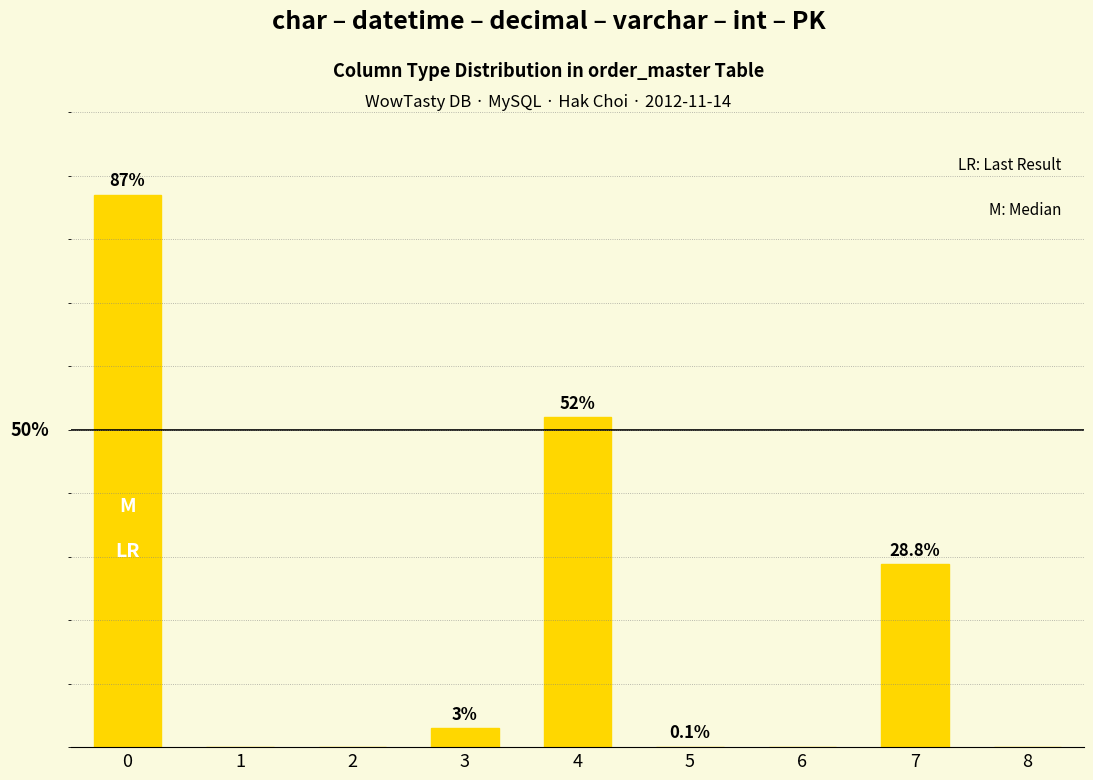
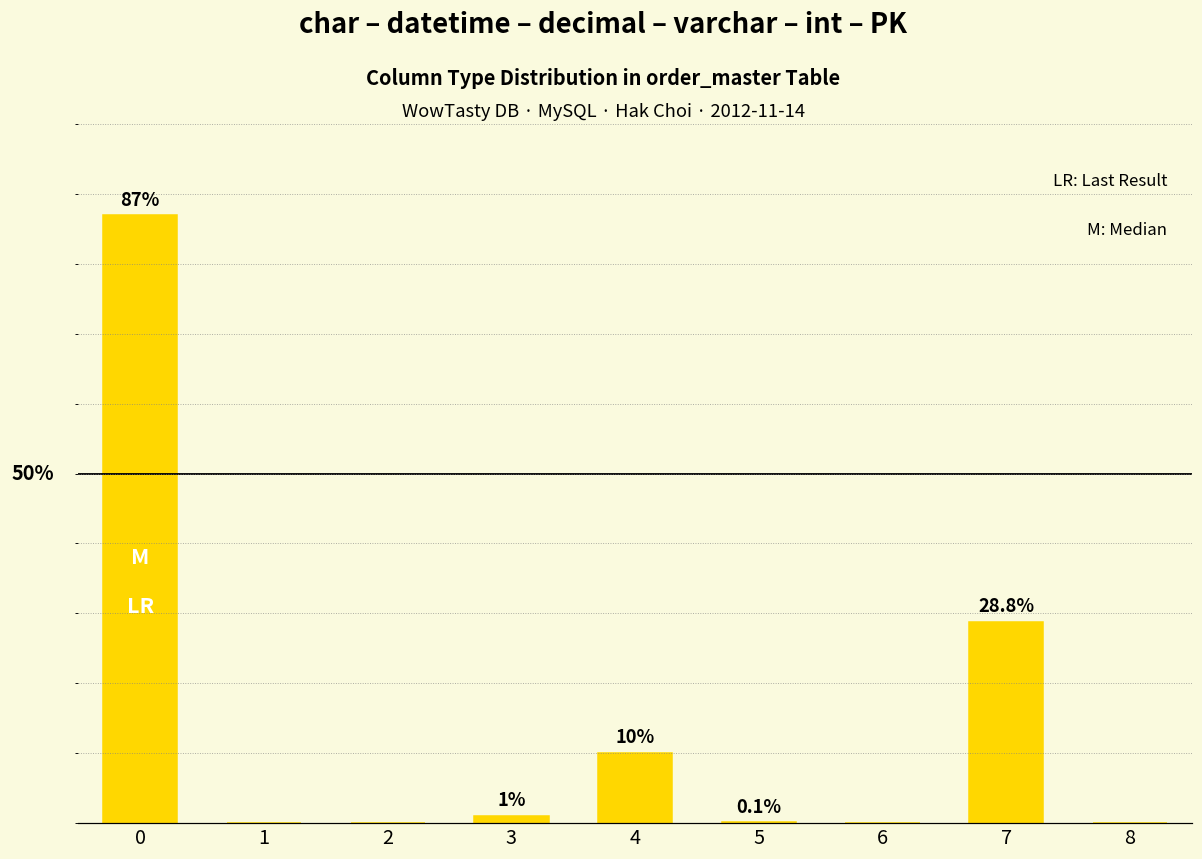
3: 3% -> 1%
4: 52% -> 10%
